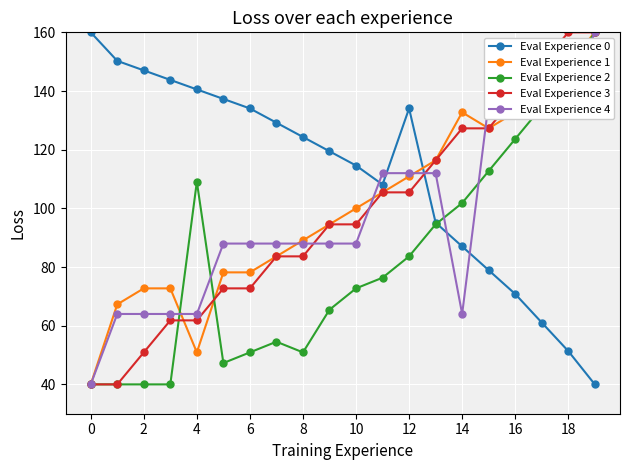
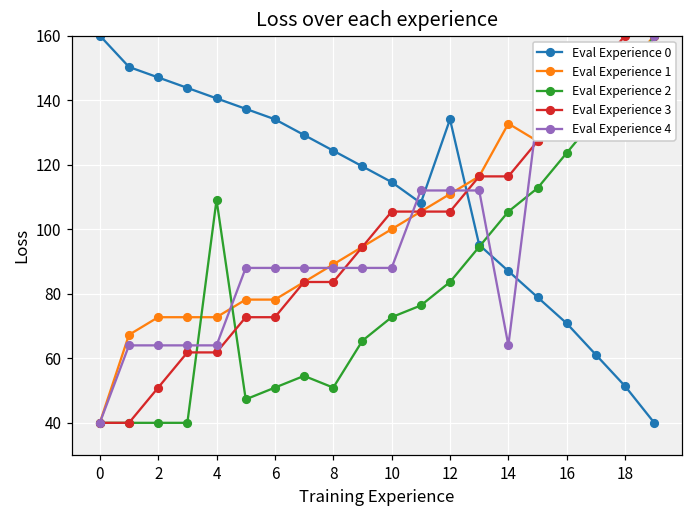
Eval Experience 1, 4: 51 -> 73
Eval Experience 3, 10: 95 -> 105
Eval Experience 2, 14: 102 -> 105
Eval Experience 3, 14: 127 -> 116
